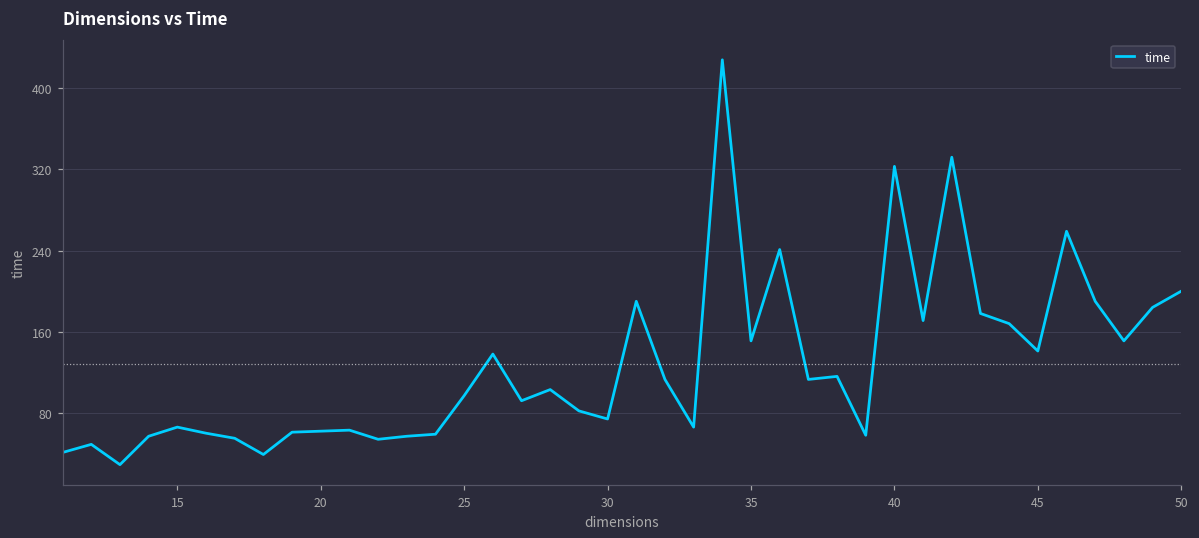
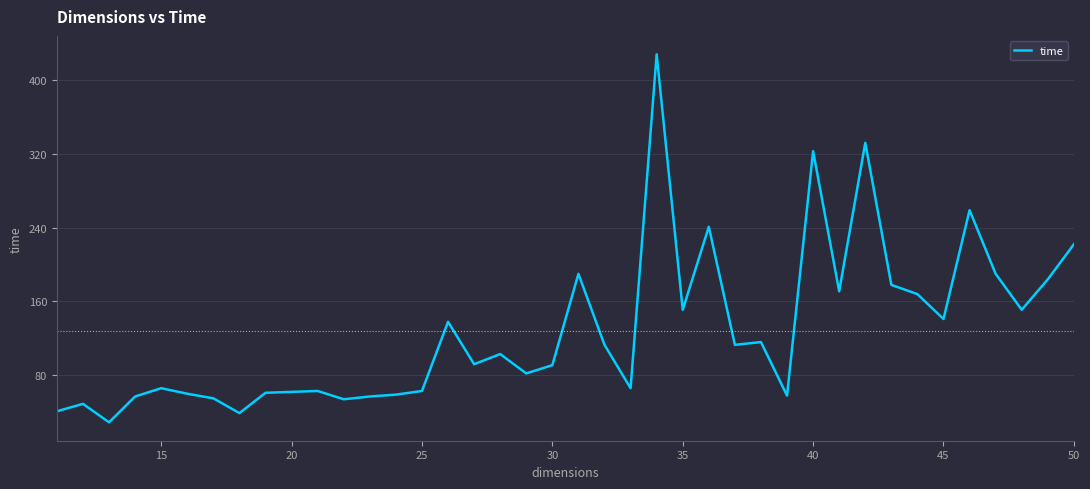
25: 100 -> 60
30: 70 -> 90
50: 200 -> 220
